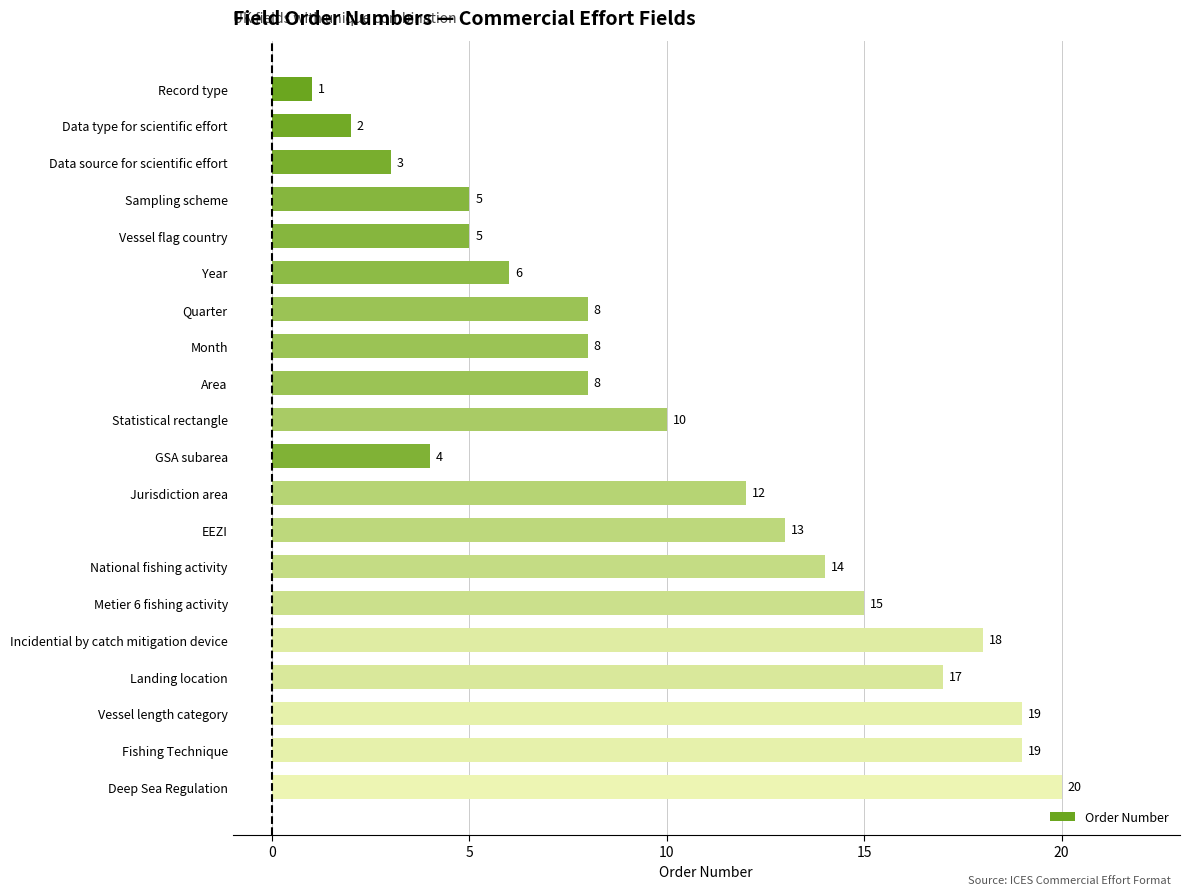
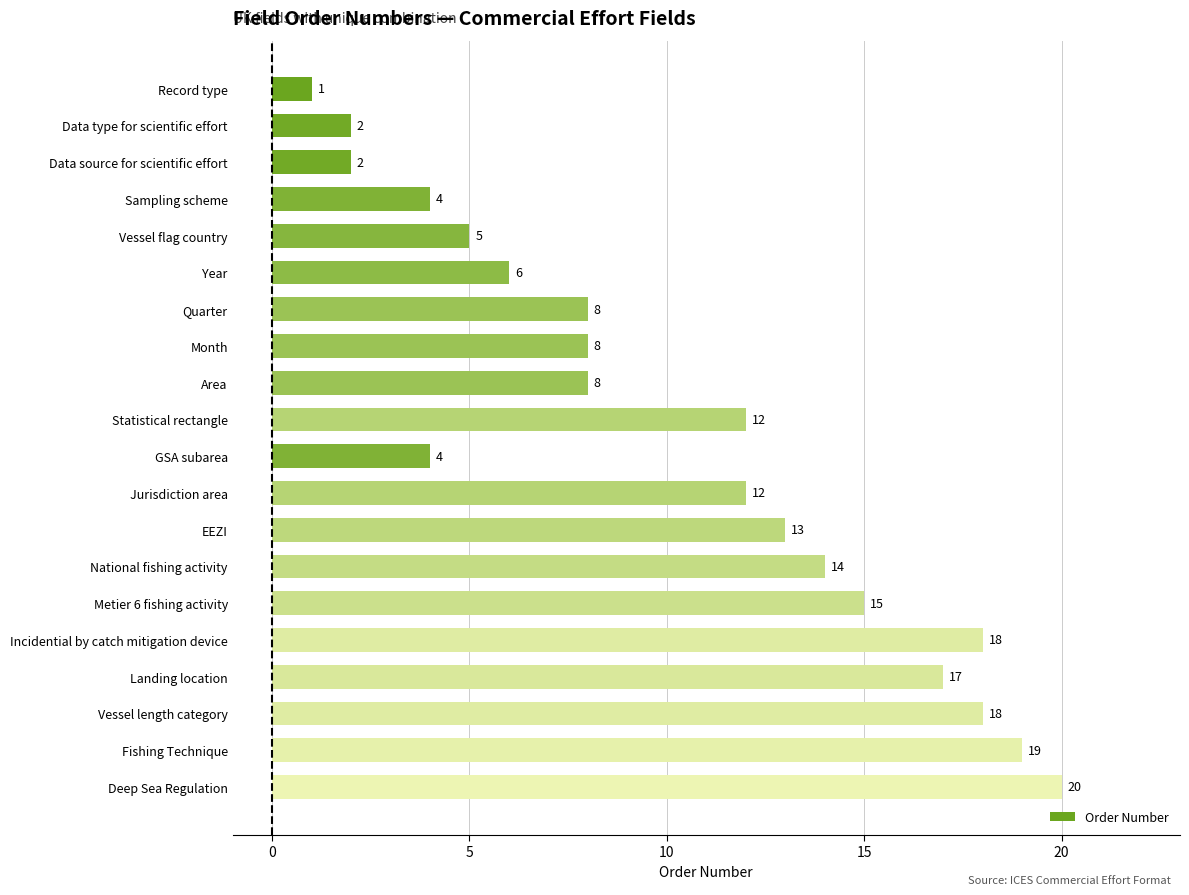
Data source for scientific effort: 3 -> 2
Sampling scheme: 5 -> 4
Statistical rectangle: 10 -> 12
Vessel length category: 19 -> 18
